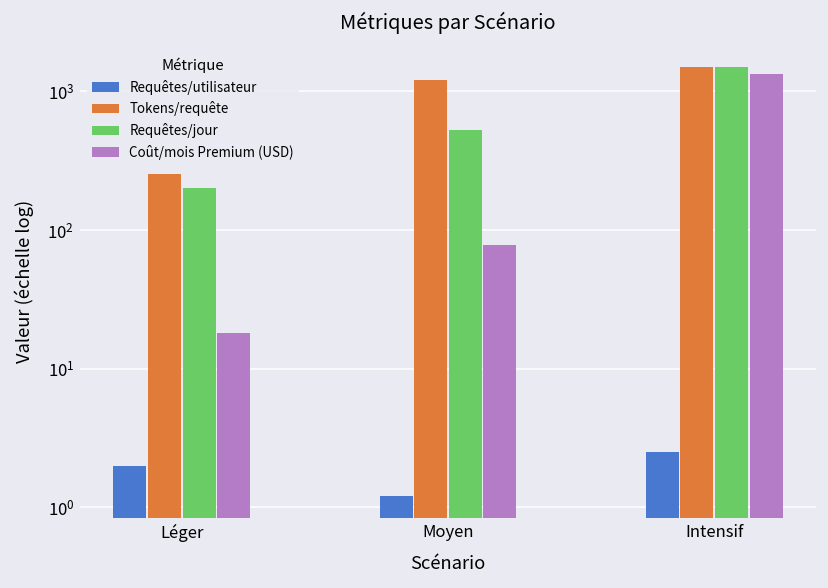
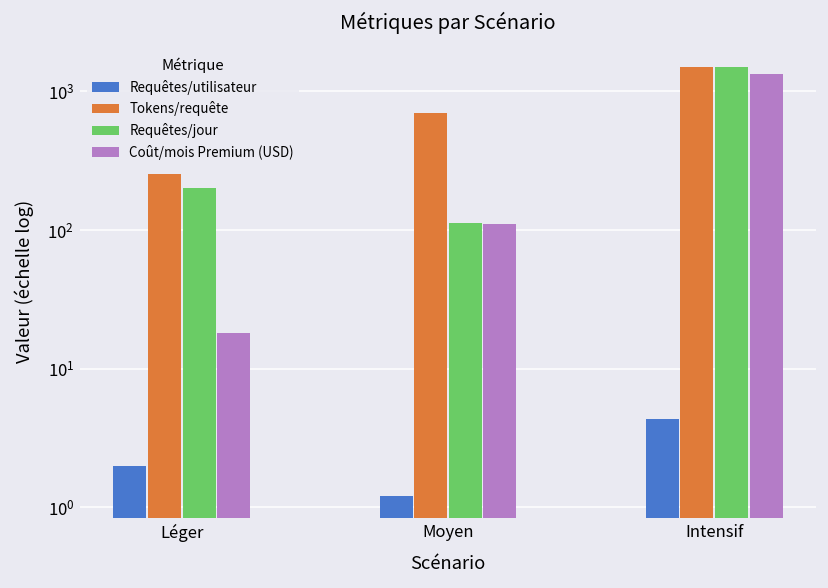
Tokens/requête, Moyen: 1200 -> 700
Requêtes/jour, Moyen: 500 -> 110
Coût/mois Premium (USD), Moyen: 80 -> 110
Requêtes/utilisateur, Intensif: 2.5 -> 4.3
